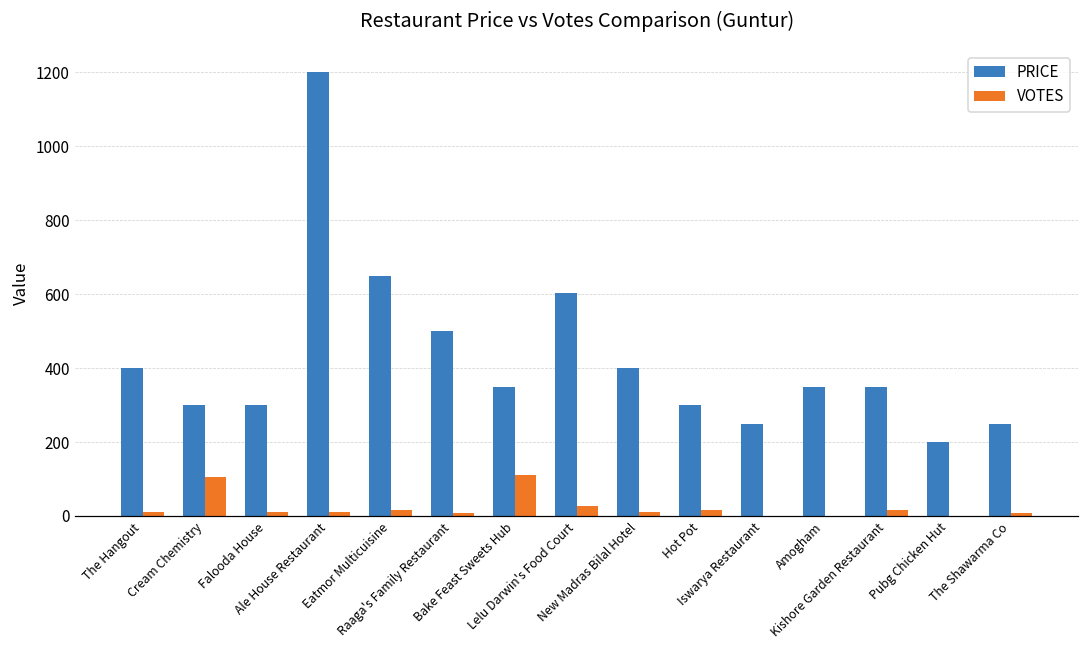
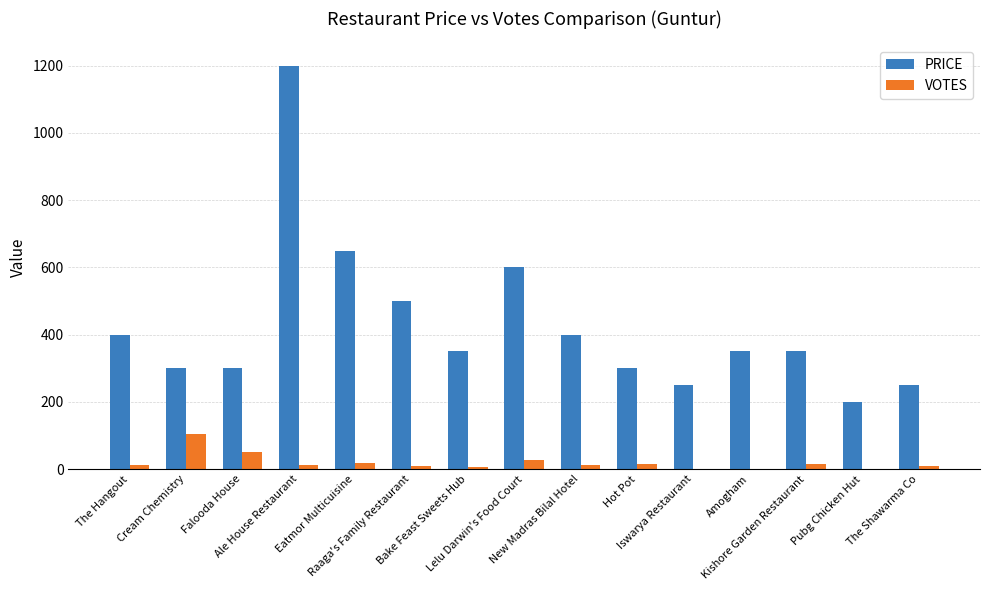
VOTES, Falooda House: 10 -> 50
VOTES, Bake Feast Sweets Hub: 110 -> 10
